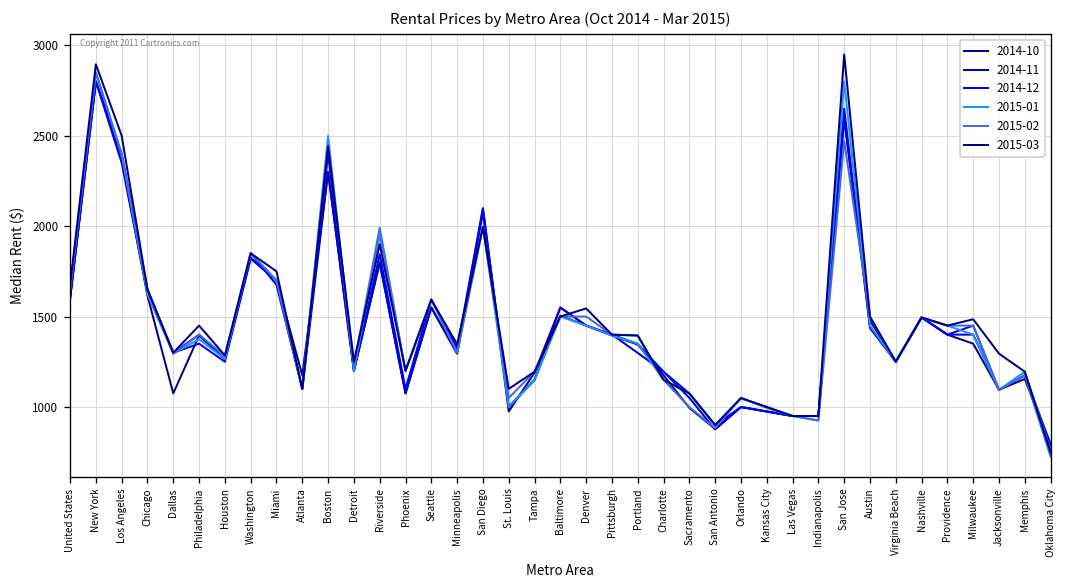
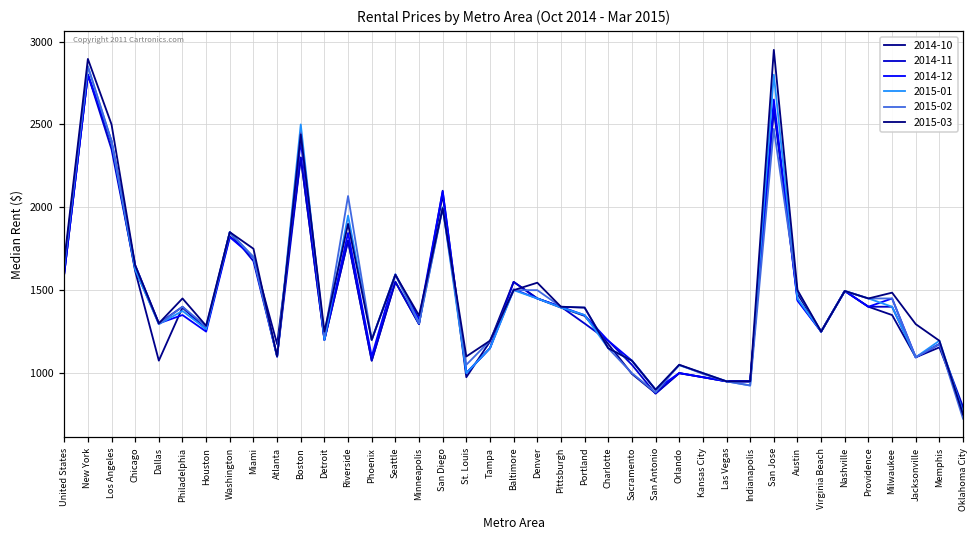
2015-02, Riverside: 1990 -> 2070
